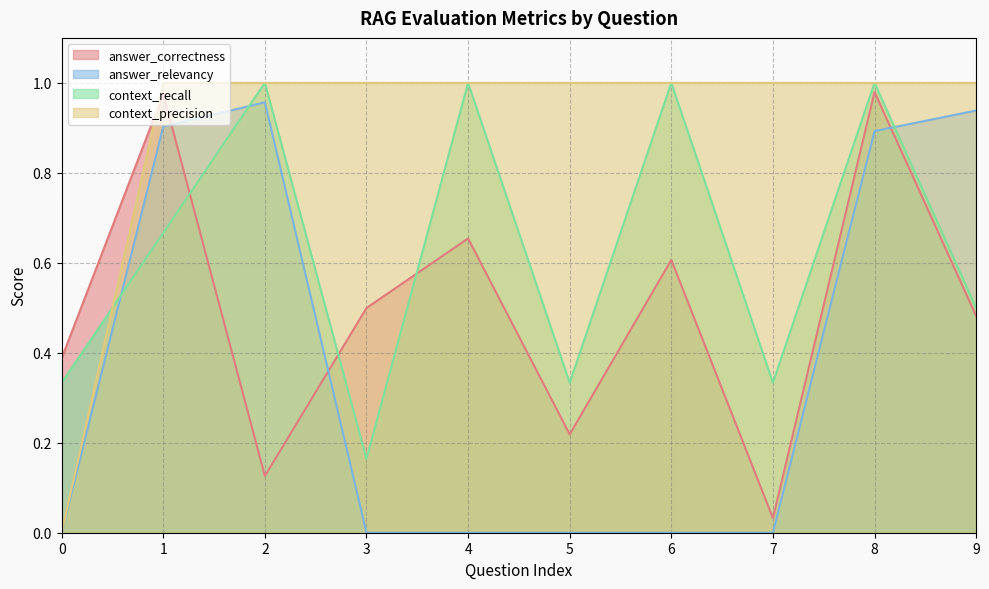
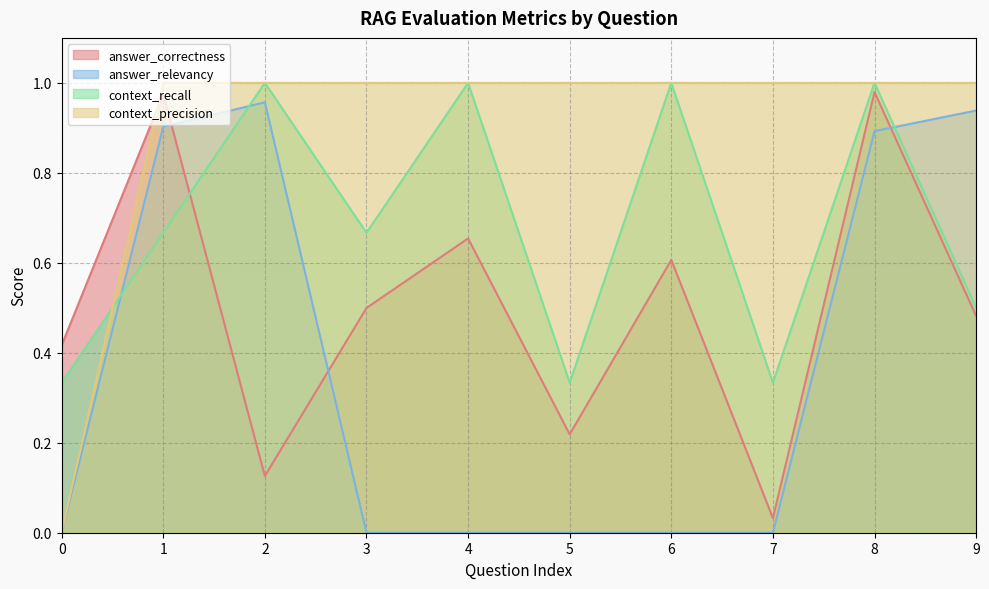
answer_correctness, 0: 0.39 -> 0.42
context_recall, 3: 0.16 -> 0.67
